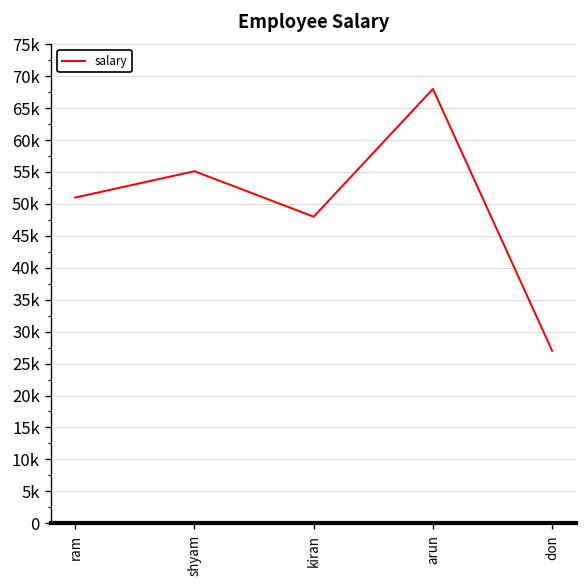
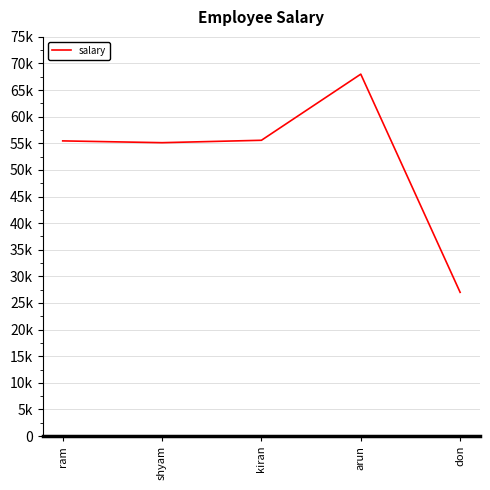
ram: 51000 -> 55000
kiran: 48000 -> 56000
